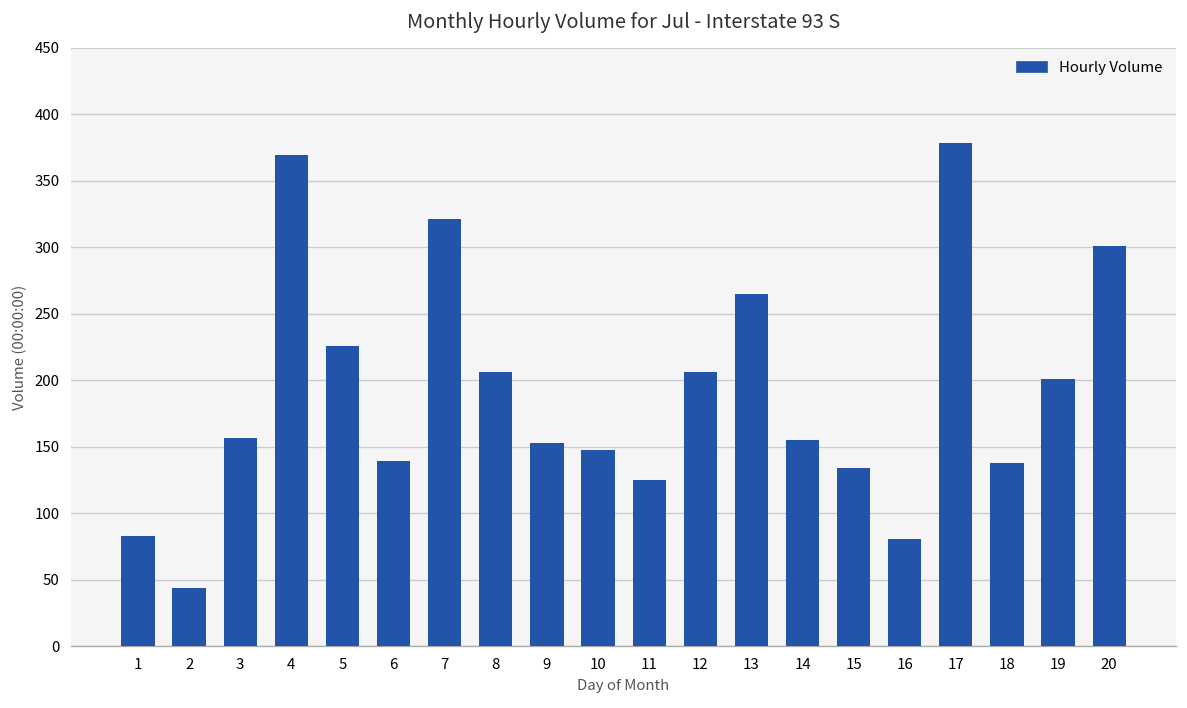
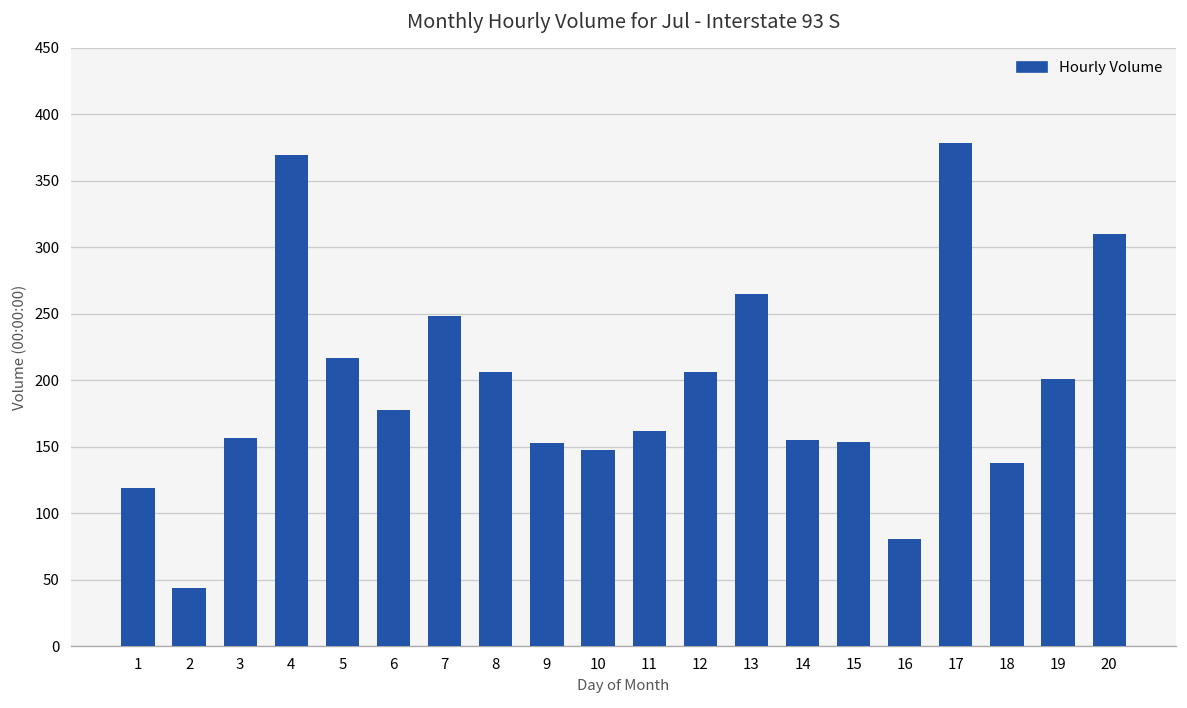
1: 83 -> 119
5: 226 -> 217
6: 139 -> 178
7: 321 -> 248
11: 125 -> 162
15: 134 -> 154
20: 301 -> 310
